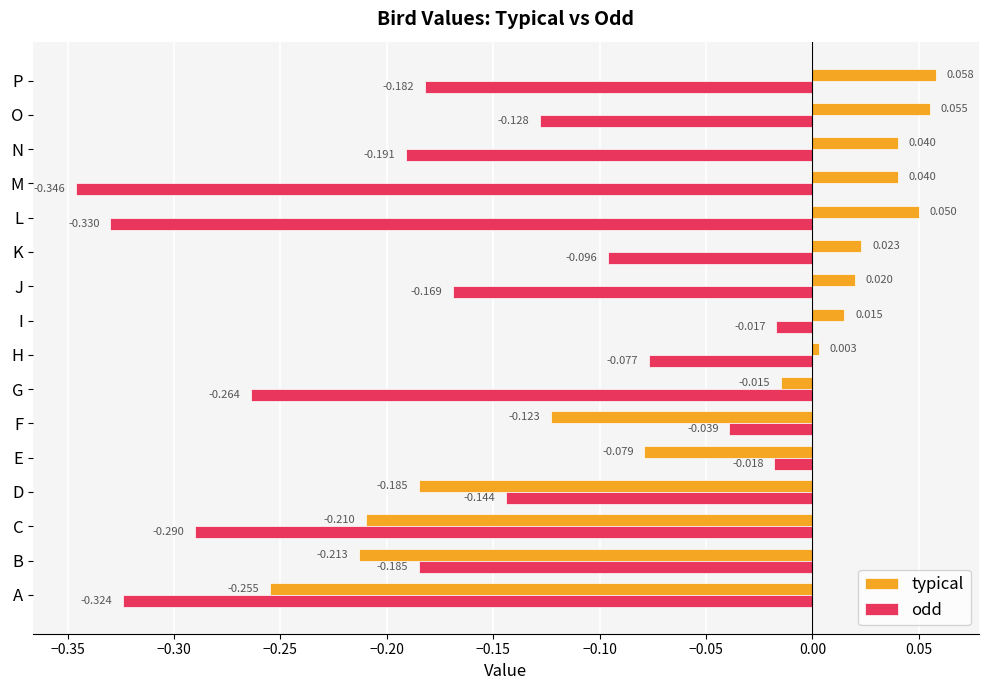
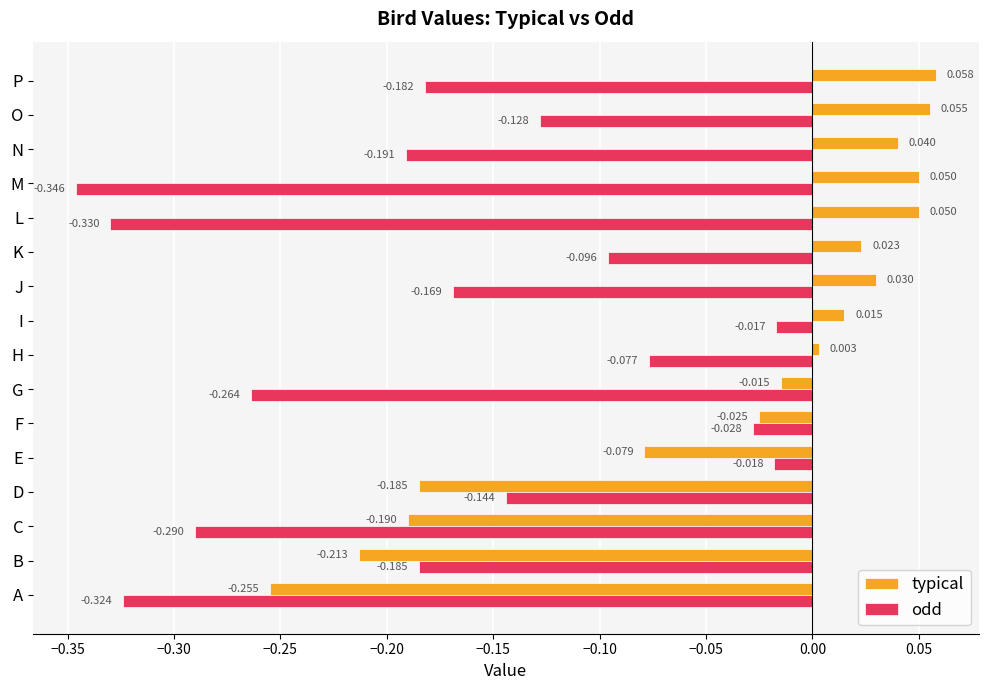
typical, M: 0.040 -> 0.050
typical, J: 0.020 -> 0.030
typical, F: -0.123 -> -0.025
odd, F: -0.039 -> -0.028
typical, C: -0.210 -> -0.190
